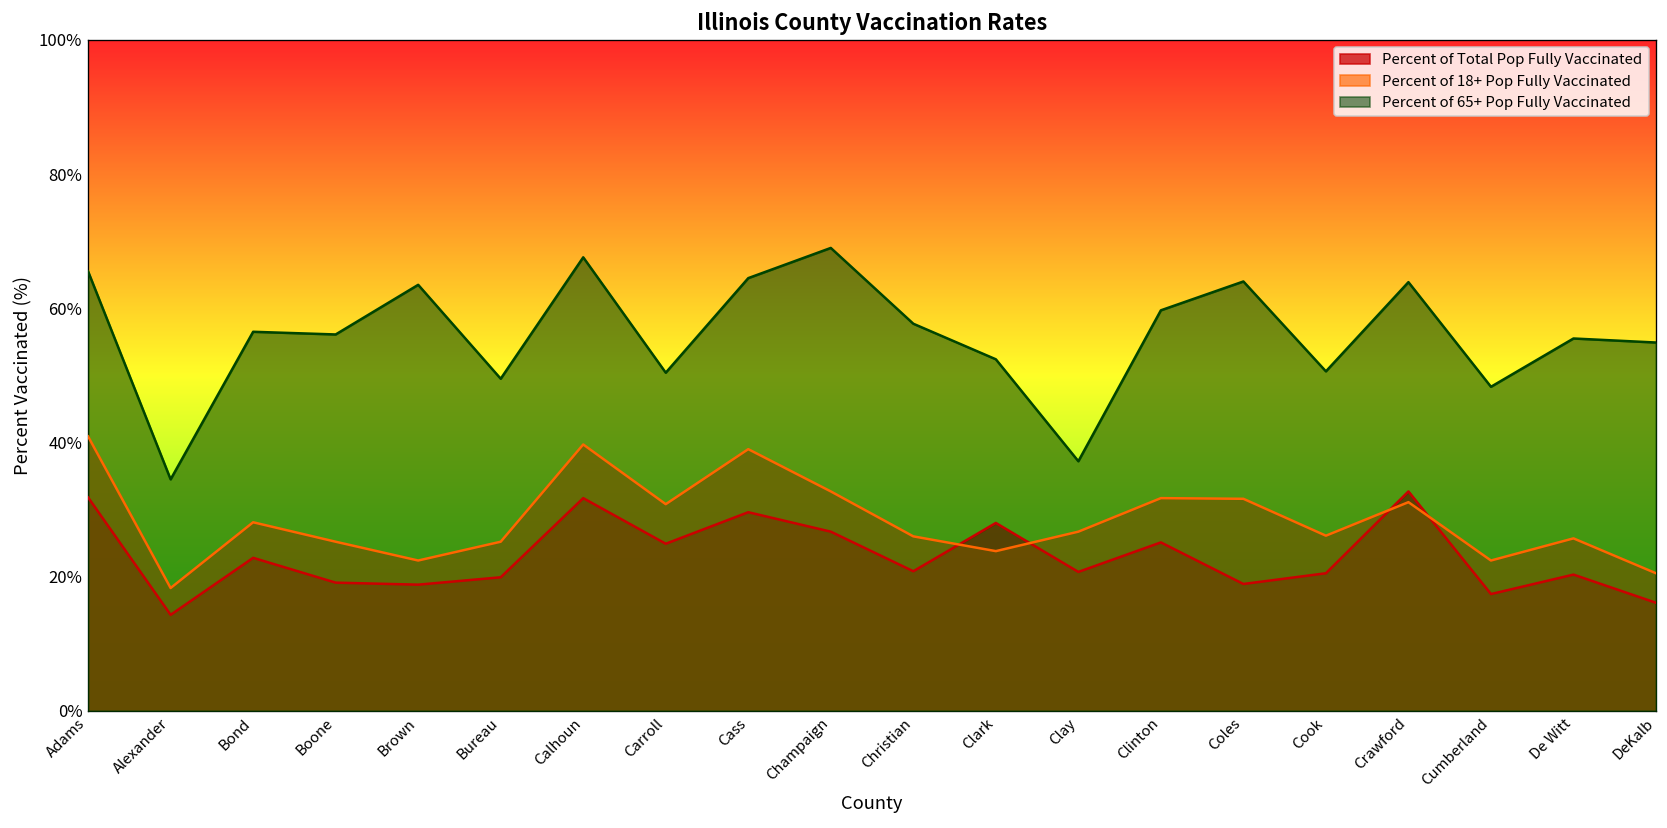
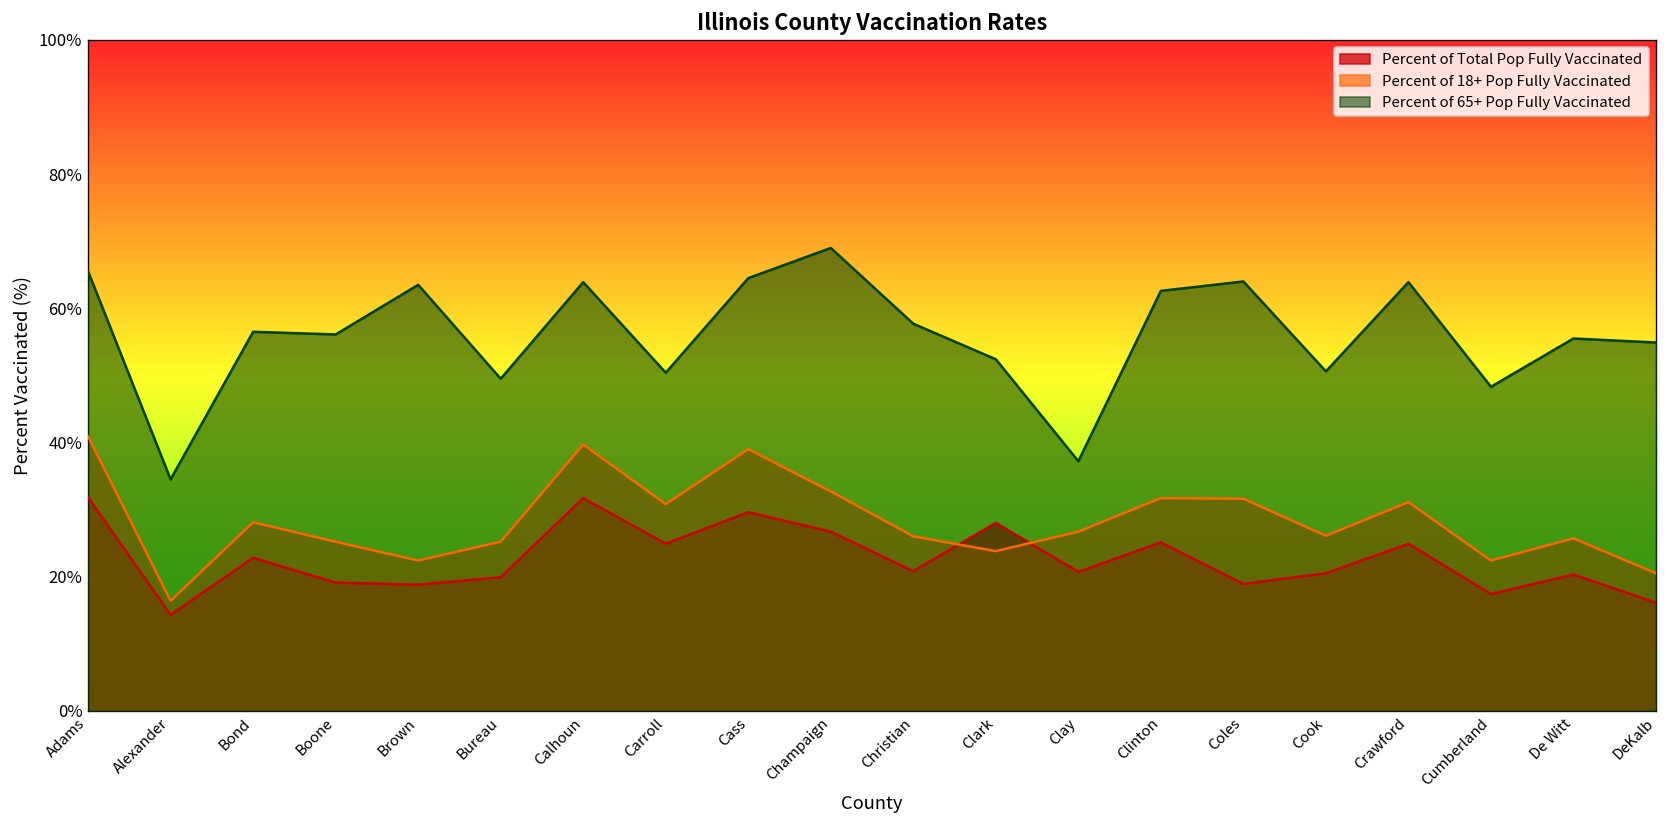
Percent of 18+ Pop Fully Vaccinated, Alexander: 18% -> 16%
Percent of 65+ Pop Fully Vaccinated, Calhoun: 68% -> 64%
Percent of 65+ Pop Fully Vaccinated, Clinton: 60% -> 63%
Percent of Total Pop Fully Vaccinated, Crawford: 33% -> 25%
